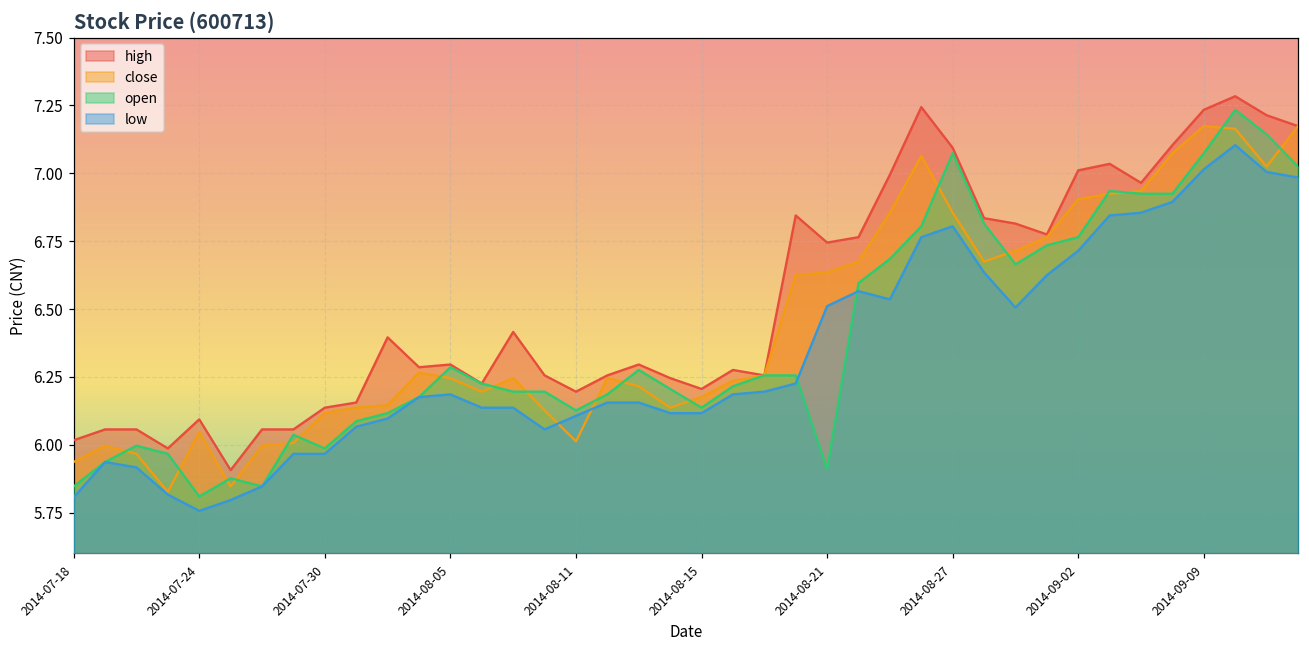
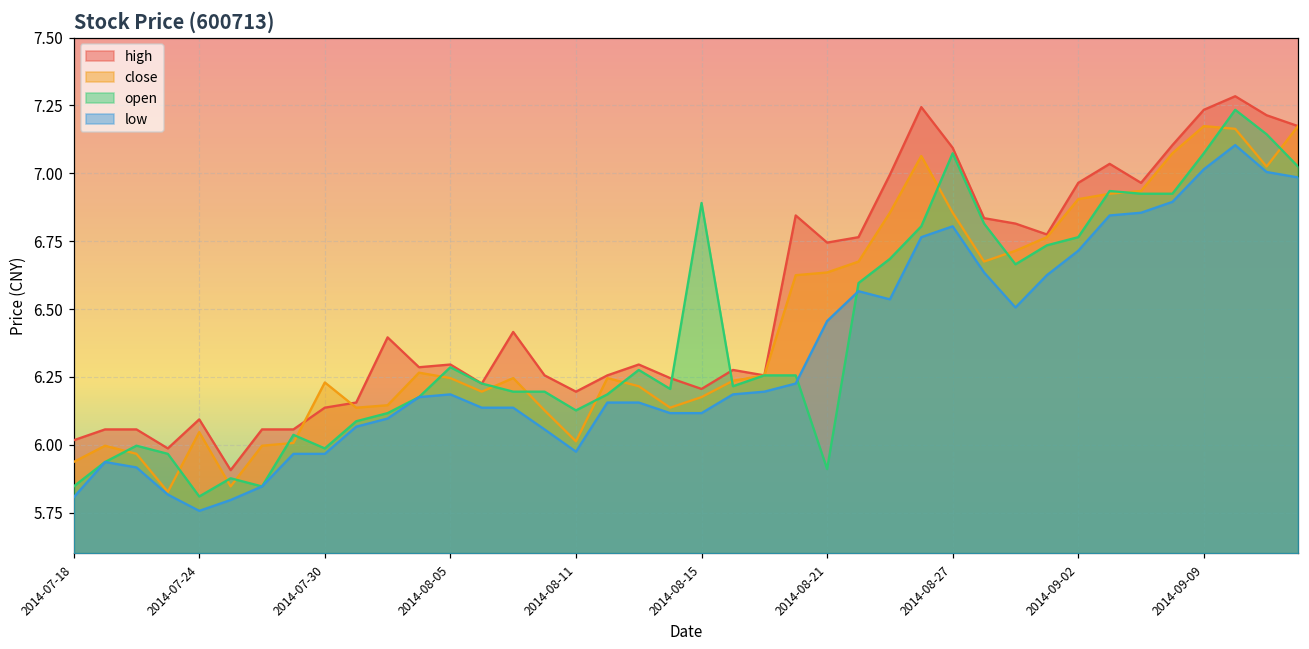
close, 2014-07-30: 6.12 -> 6.23
low, 2014-08-11: 6.11 -> 5.98
open, 2014-08-15: 6.14 -> 6.89
low, 2014-08-21: 6.51 -> 6.46
high, 2014-09-02: 7.01 -> 6.97
